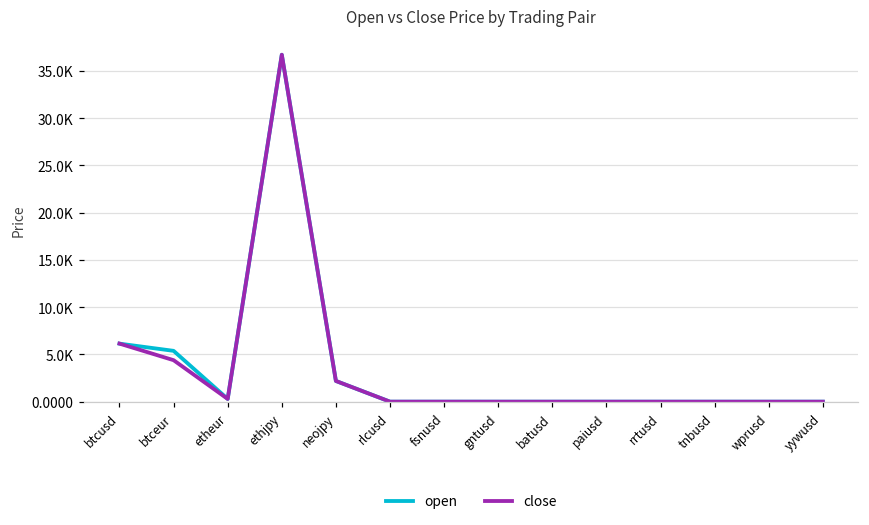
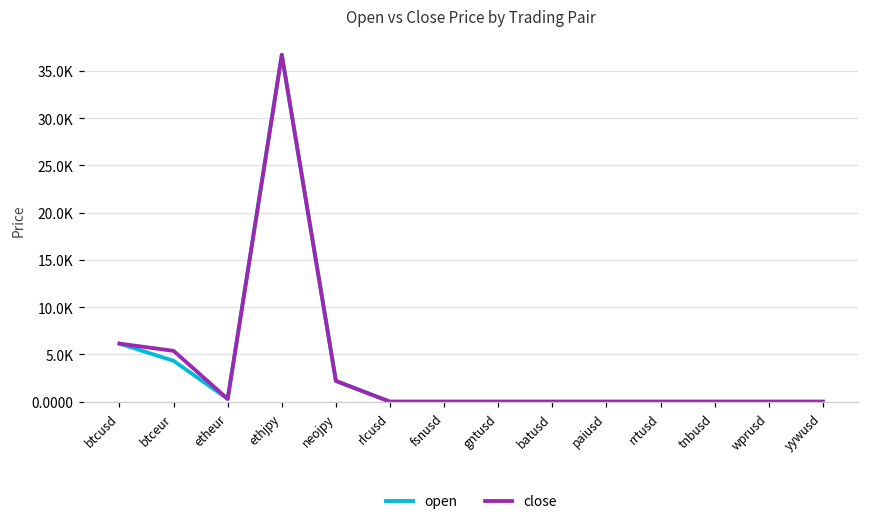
open, btceur: 5000 -> 4000
close, btceur: 4000 -> 5000
